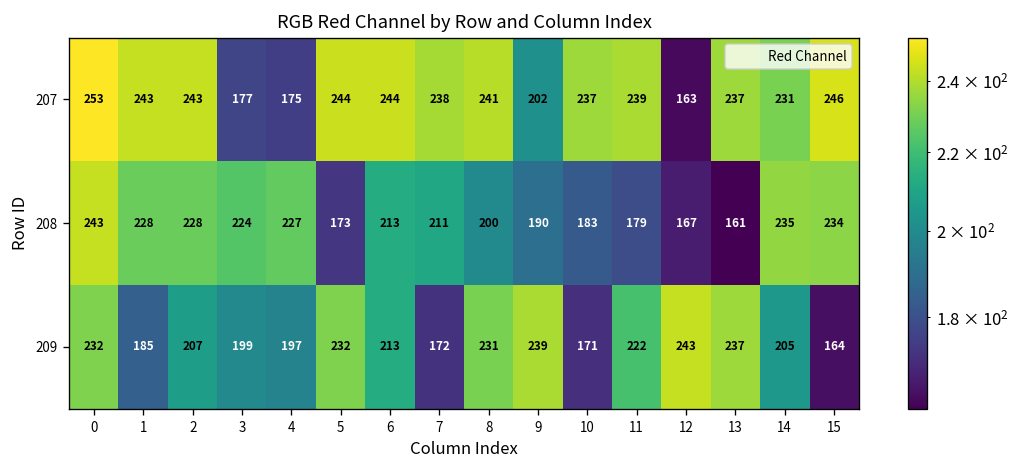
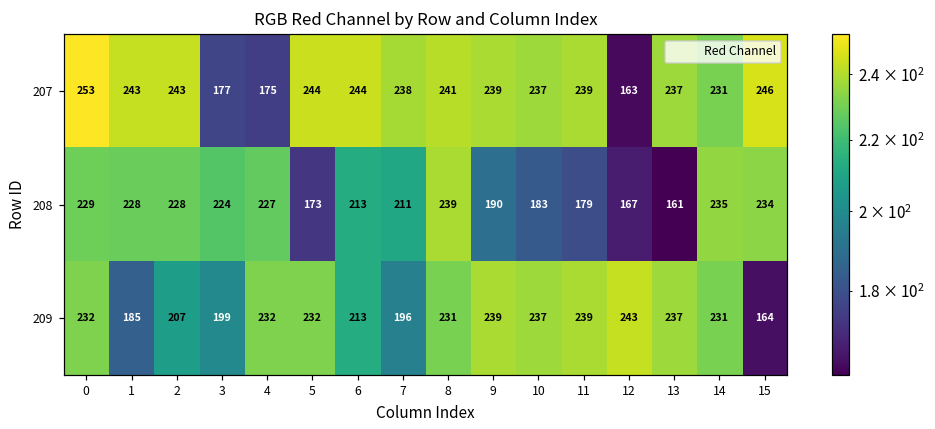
207, 9: 202 -> 239
208, 0: 243 -> 229
208, 8: 200 -> 239
209, 4: 197 -> 232
209, 7: 172 -> 196
209, 10: 171 -> 237
209, 11: 222 -> 239
209, 14: 205 -> 231
